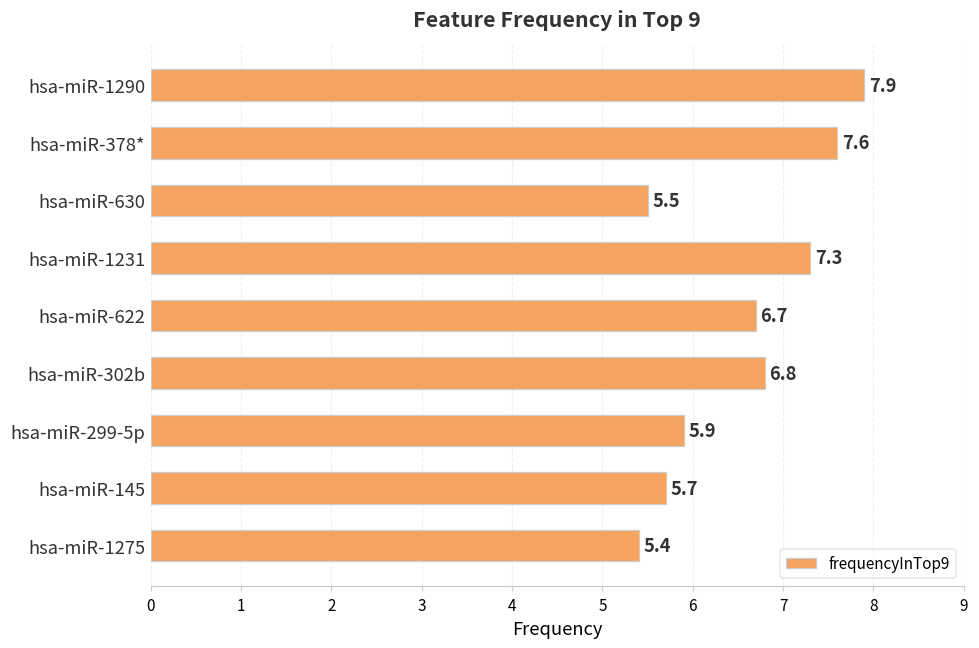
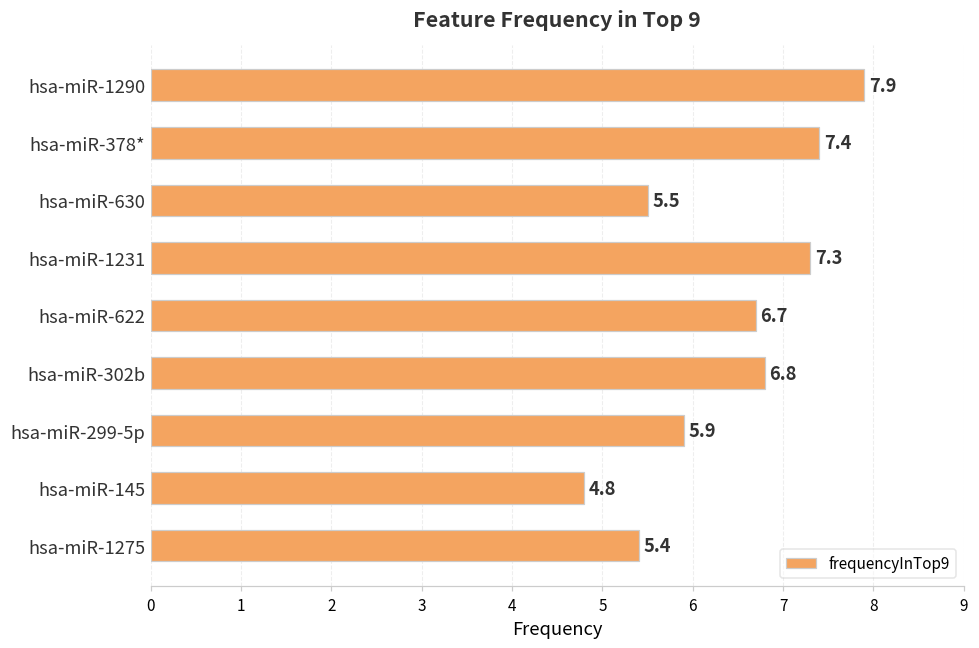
hsa-miR-378*: 7.6 -> 7.4
hsa-miR-145: 5.7 -> 4.8
